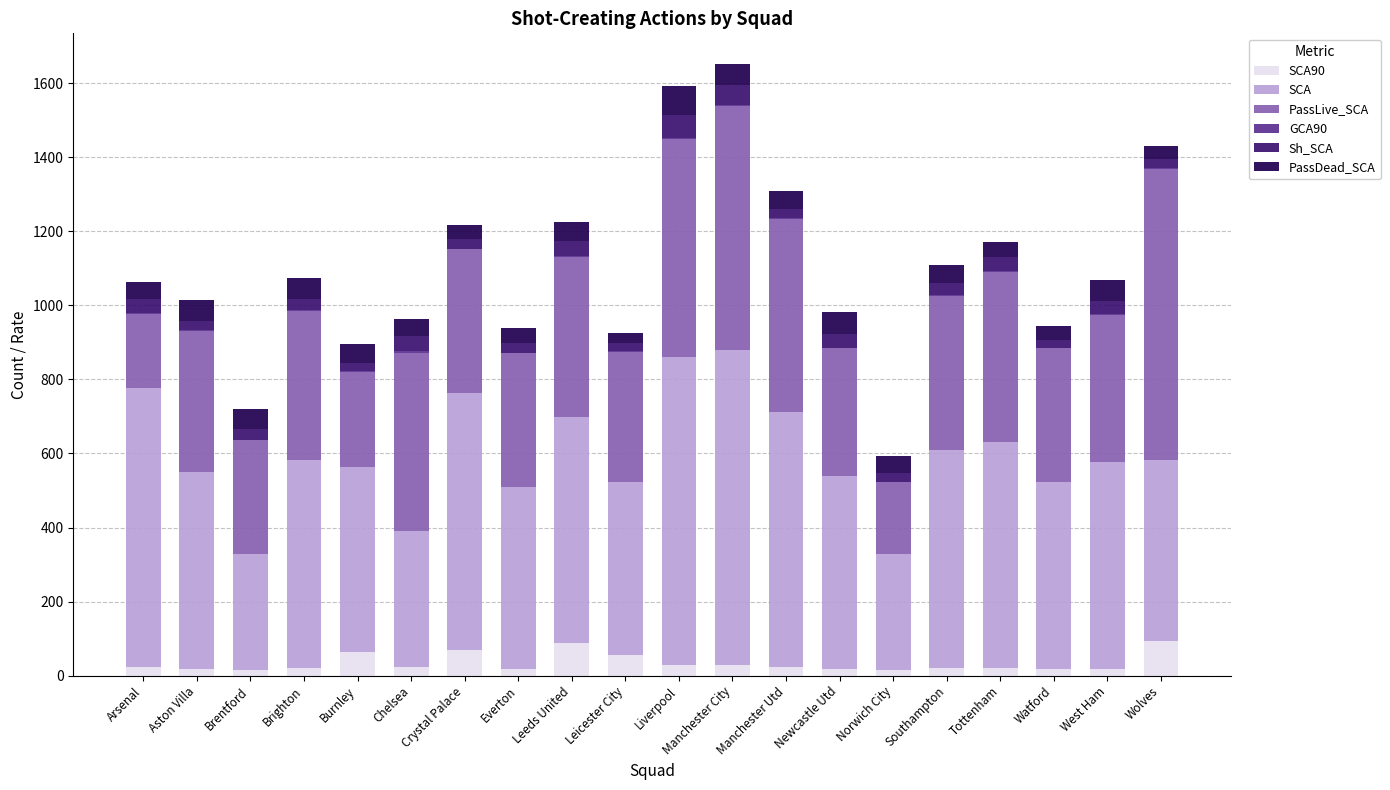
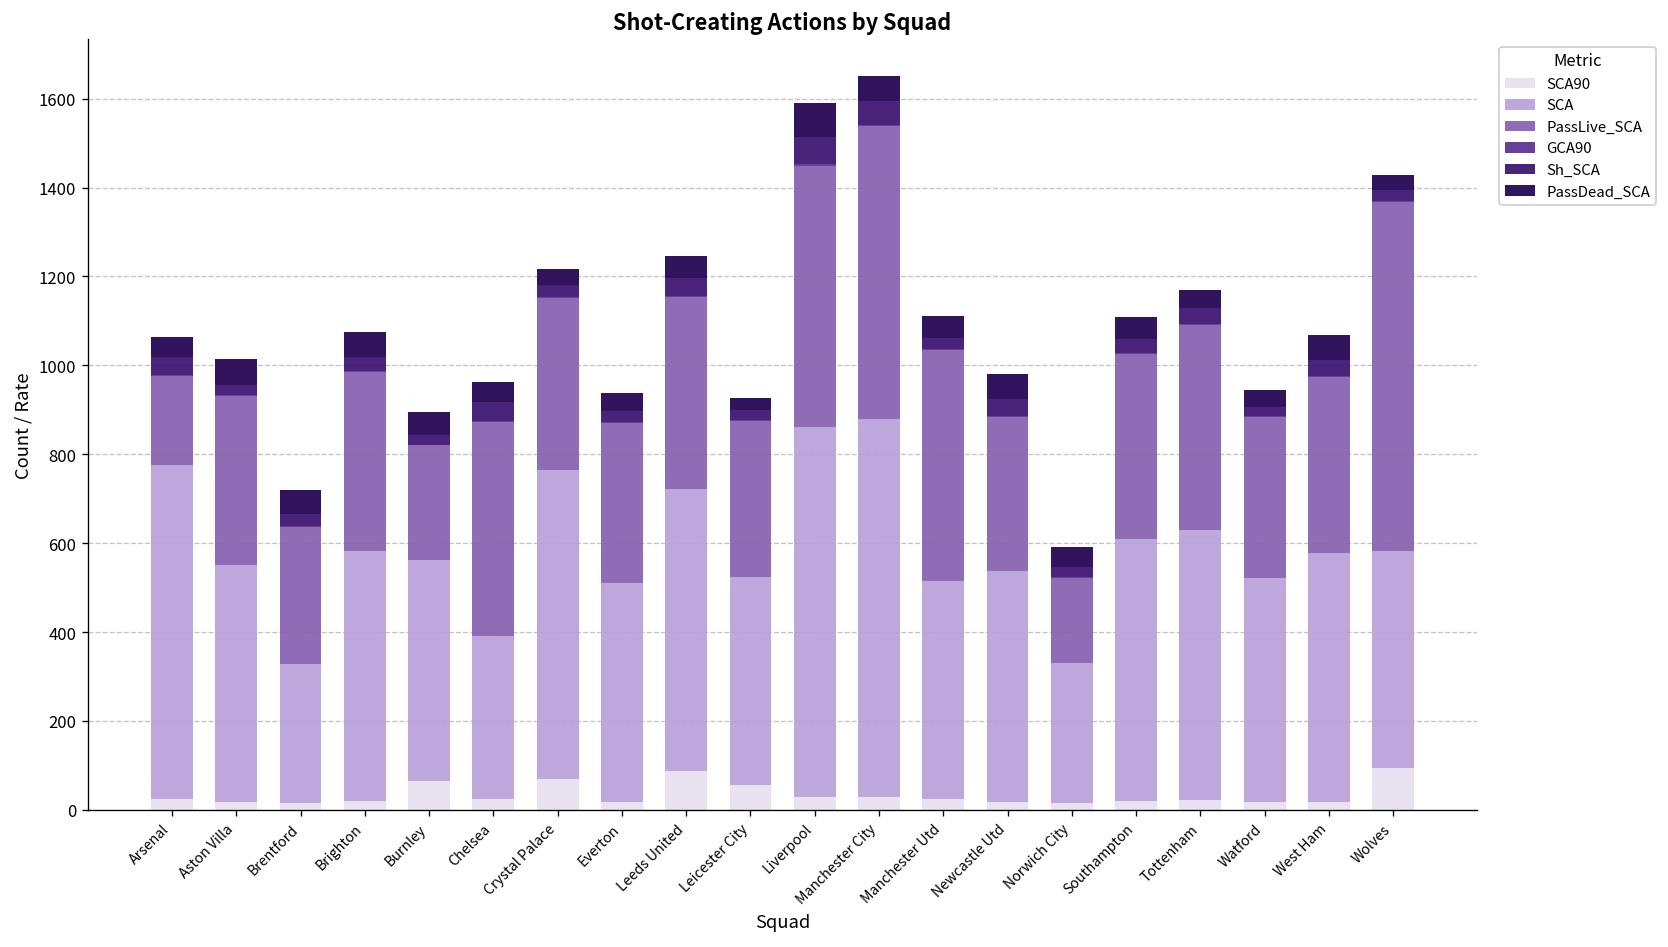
SCA, Leeds United: 610 -> 630
SCA, Manchester Utd: 690 -> 490
